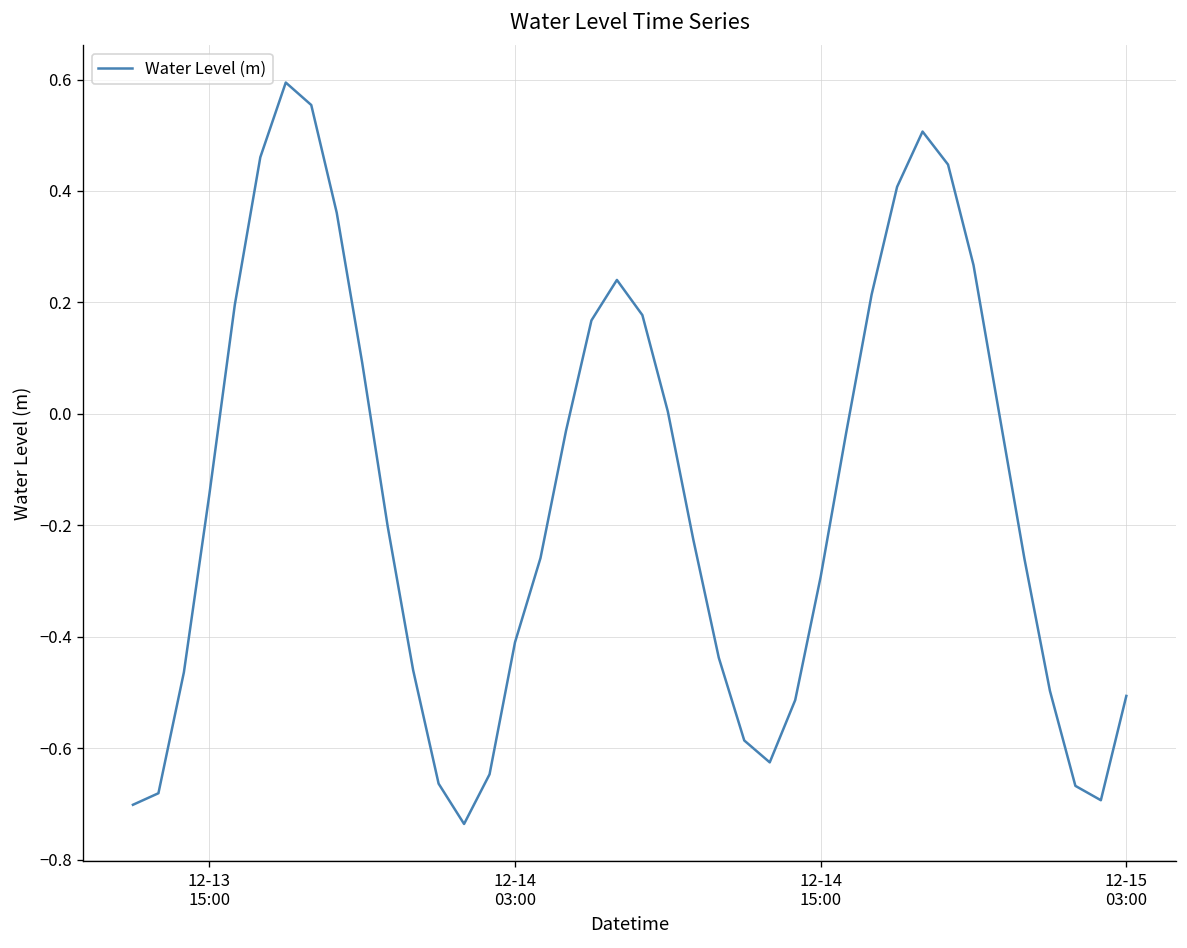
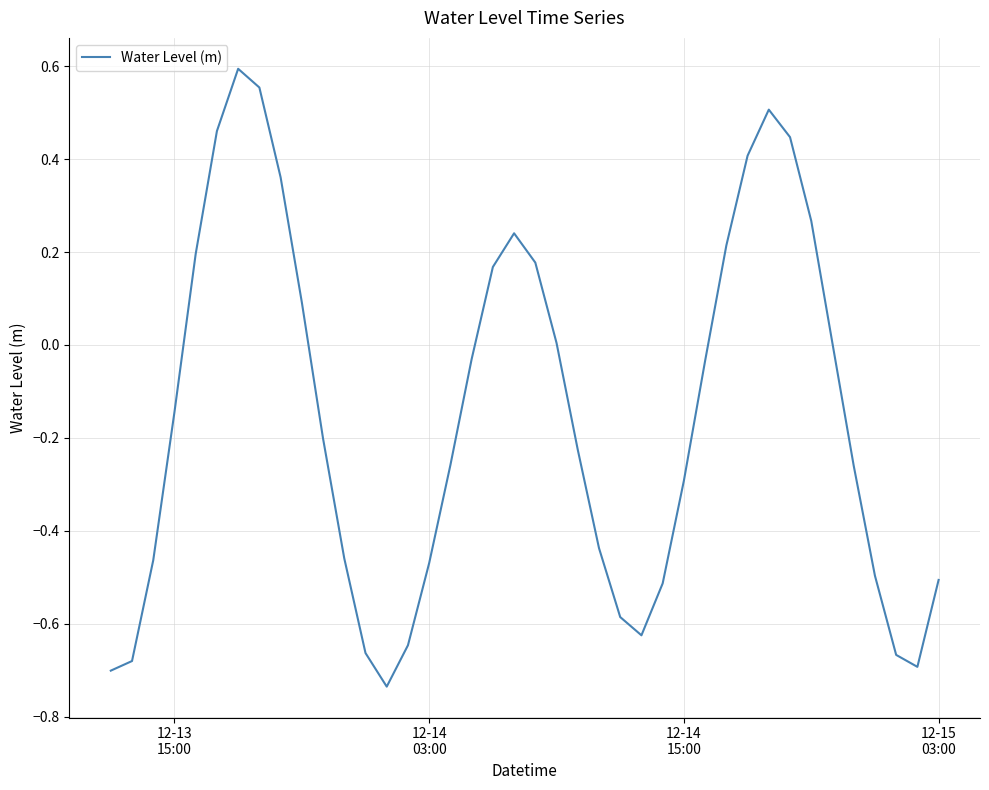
12-14 03:00: -0.41 -> -0.47
